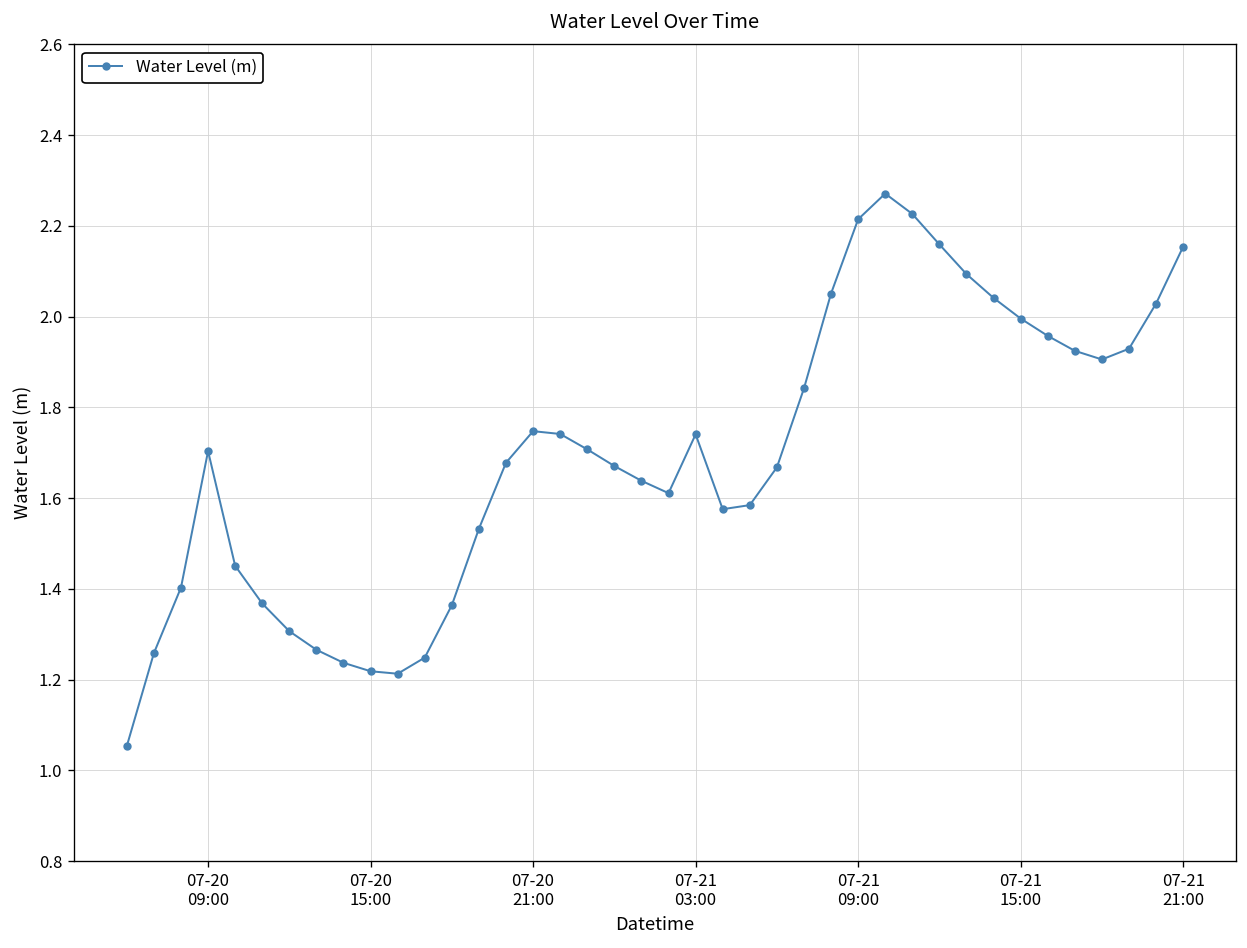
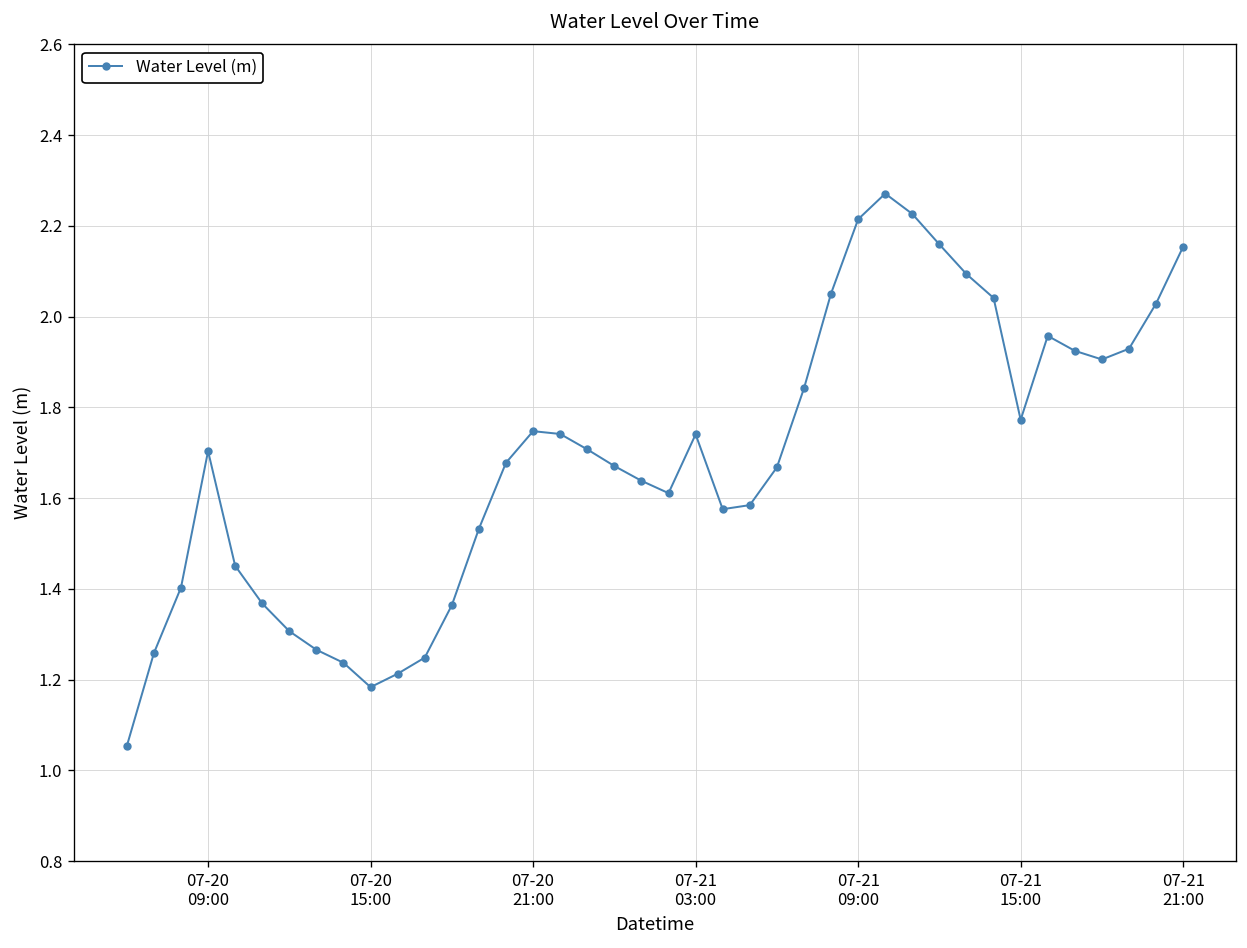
07-20 15:00: 1.22 -> 1.18
07-21 15:00: 2.00 -> 1.77
